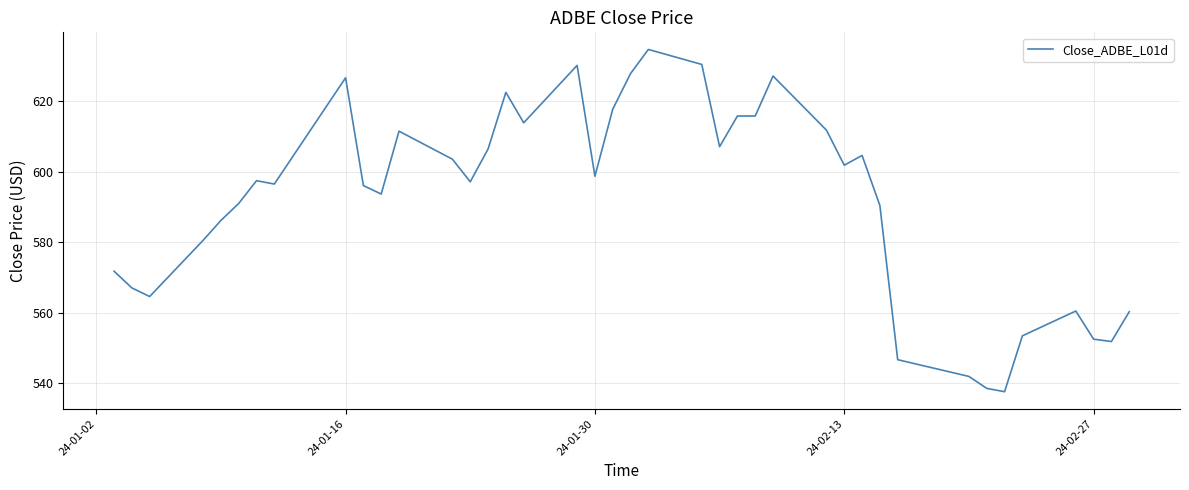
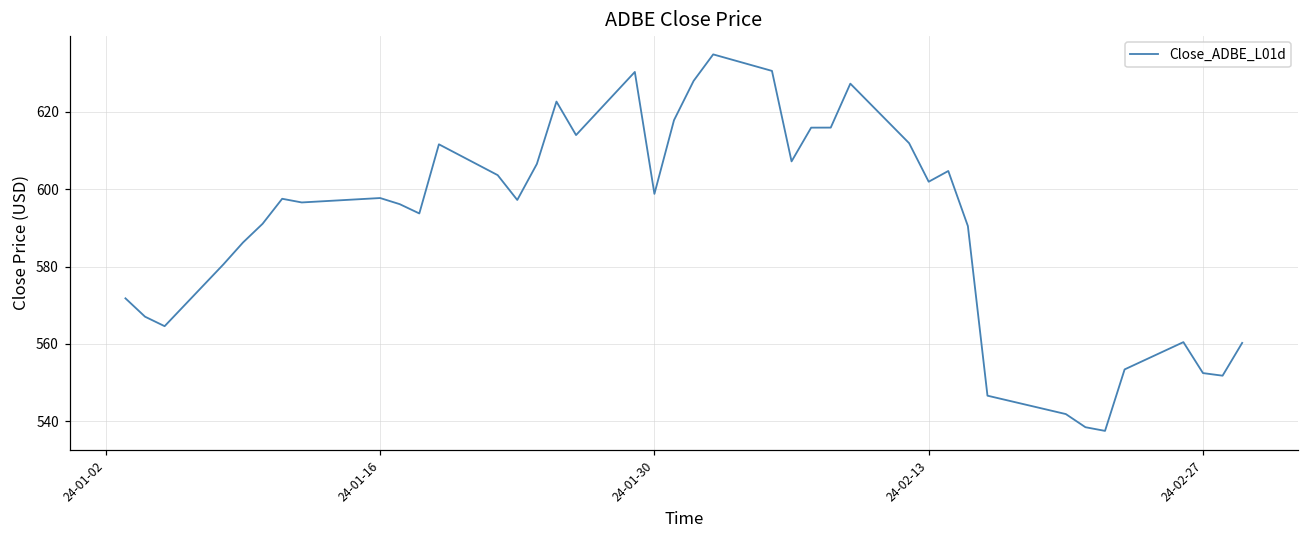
24-01-16: 627 -> 598
